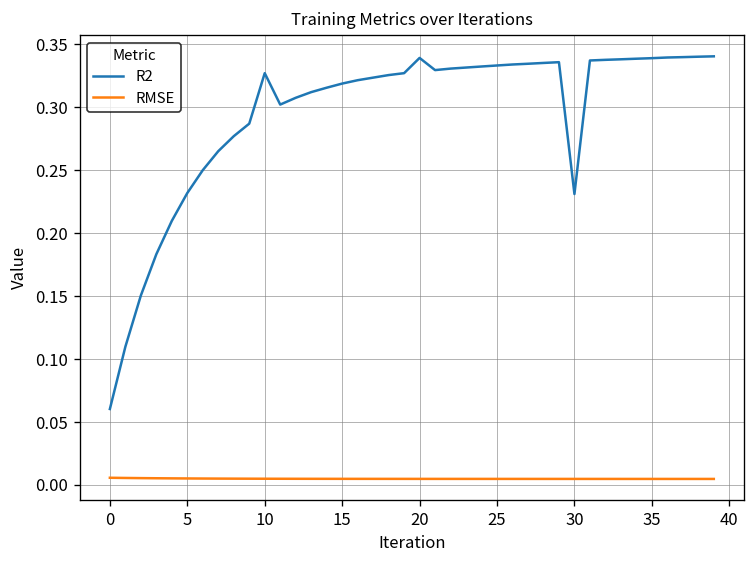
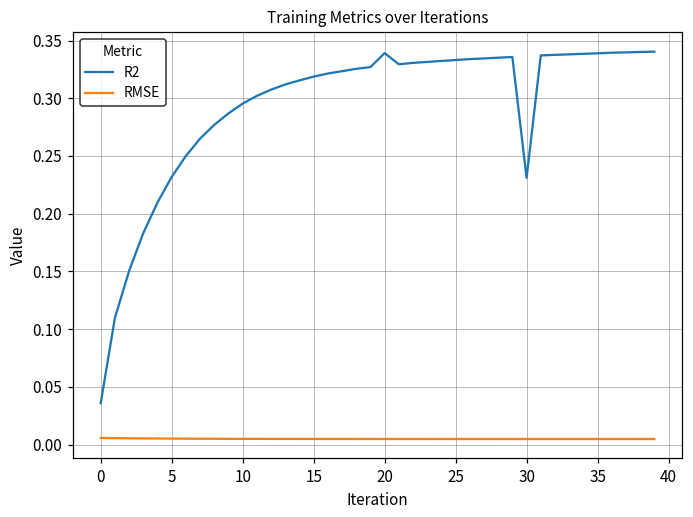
R2, 0: 0.060 -> 0.036
R2, 10: 0.327 -> 0.295
